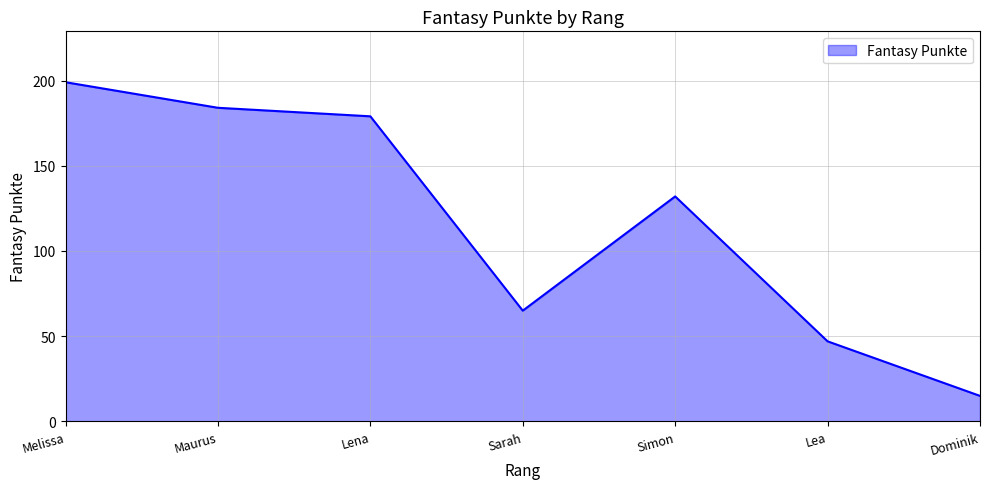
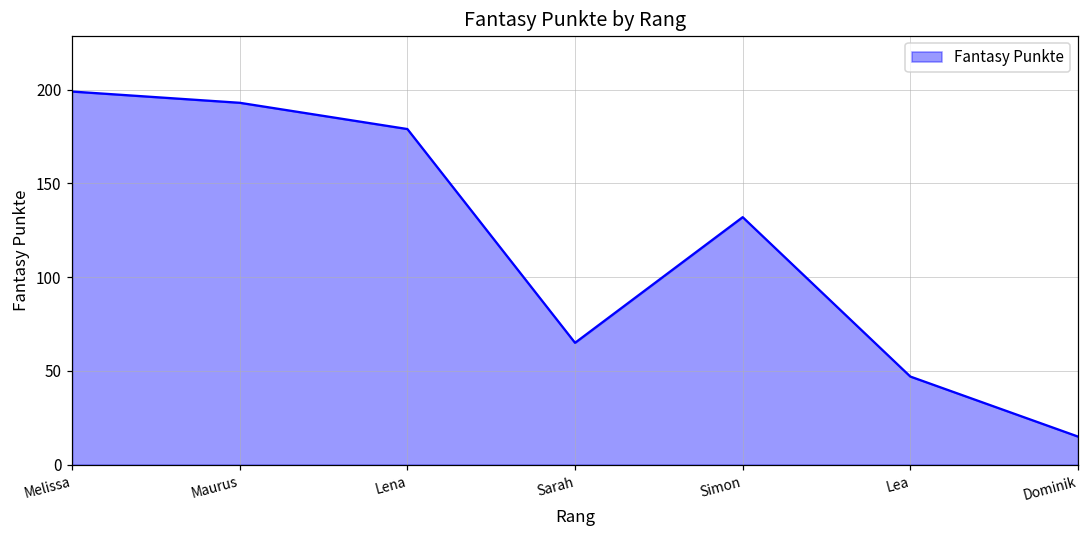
Maurus: 184 -> 193
